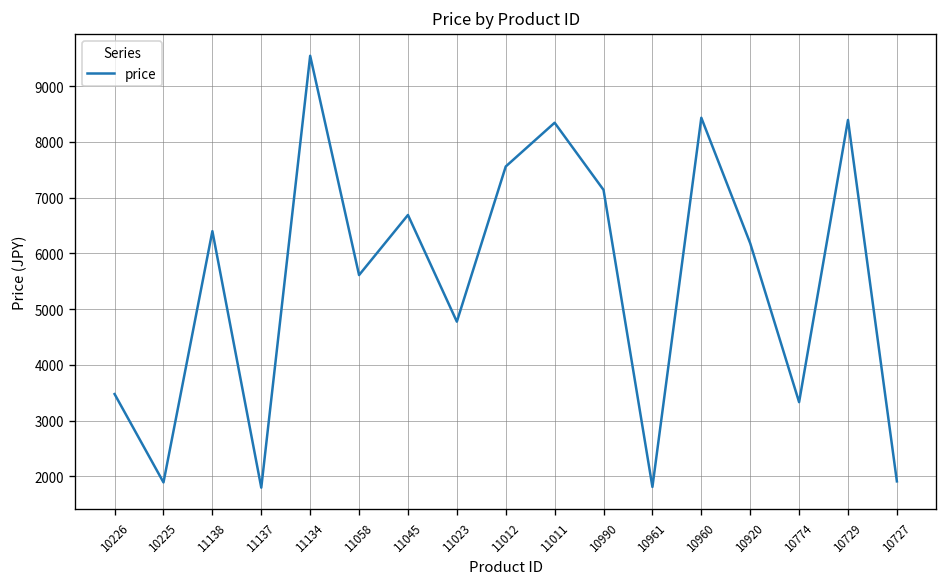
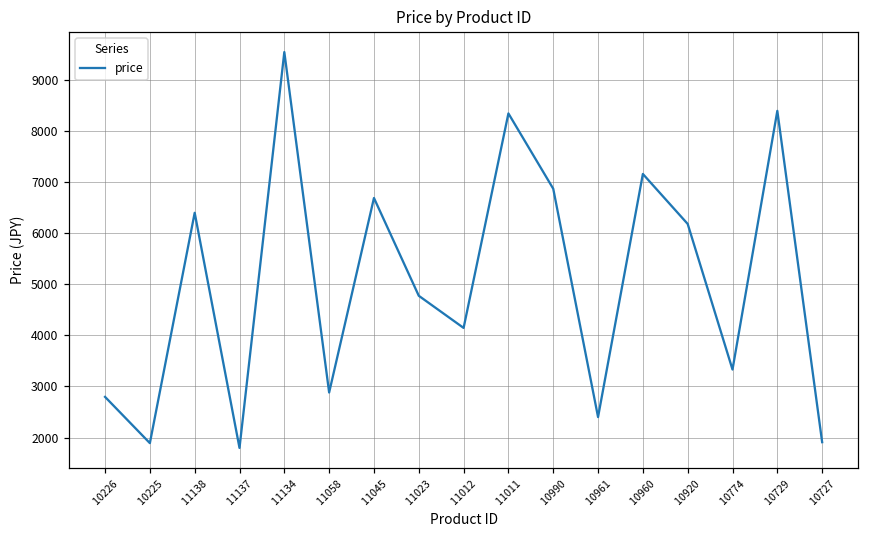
10226: 3500 -> 2800
11058: 5600 -> 2900
11012: 7600 -> 4100
10990: 7100 -> 6900
10961: 1800 -> 2400
10960: 8400 -> 7200
